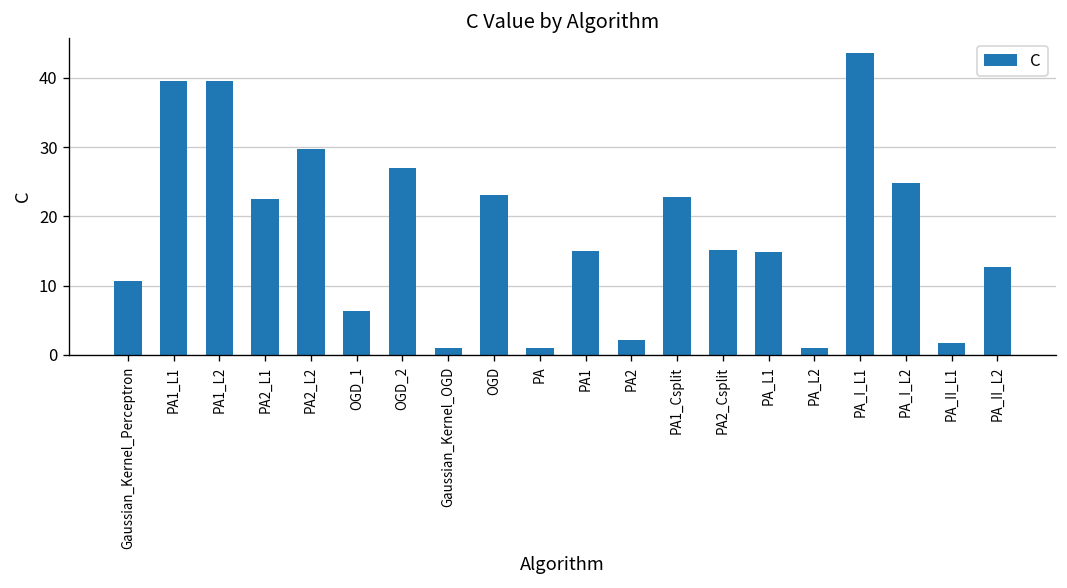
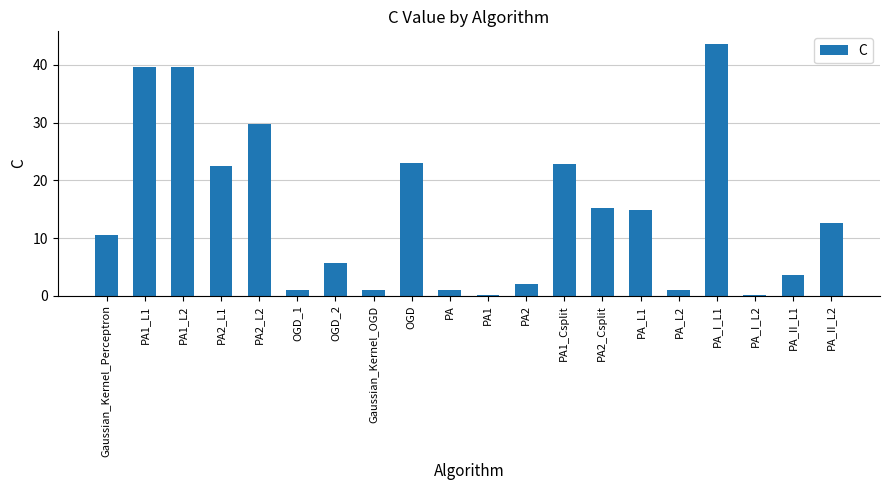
OGD_1: 6 -> 1
OGD_2: 27 -> 6
PA1: 15 -> 0
PA_I_L2: 25 -> 0
PA_II_L1: 2 -> 4
